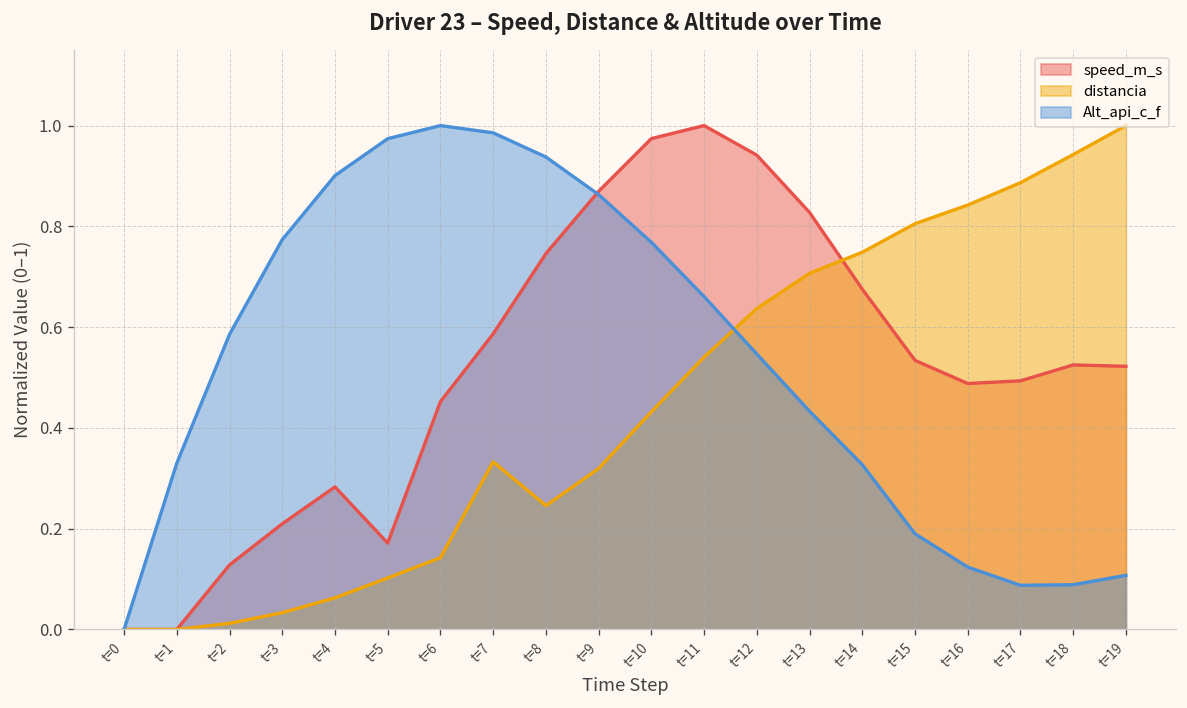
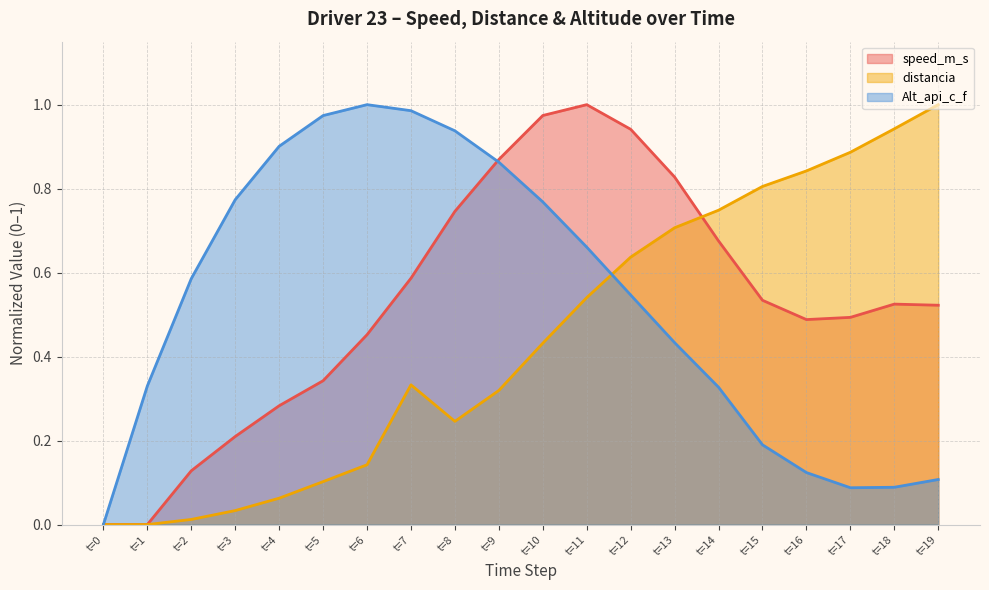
speed_m_s, t=5: 0.17 -> 0.34
